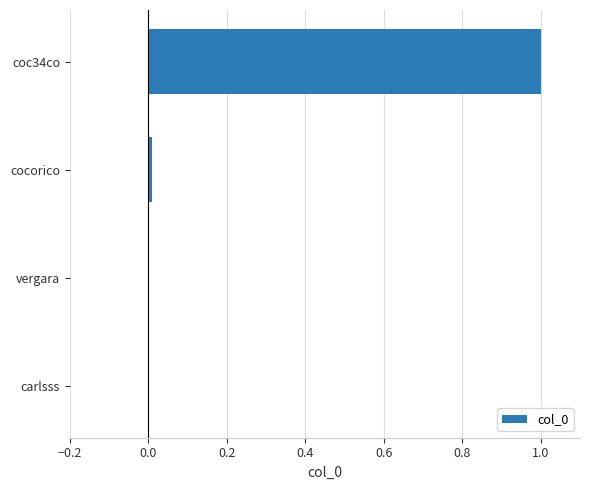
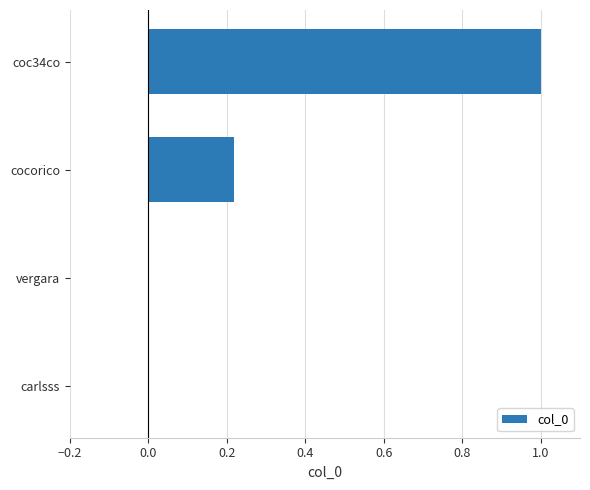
cocorico: 0.01 -> 0.22
